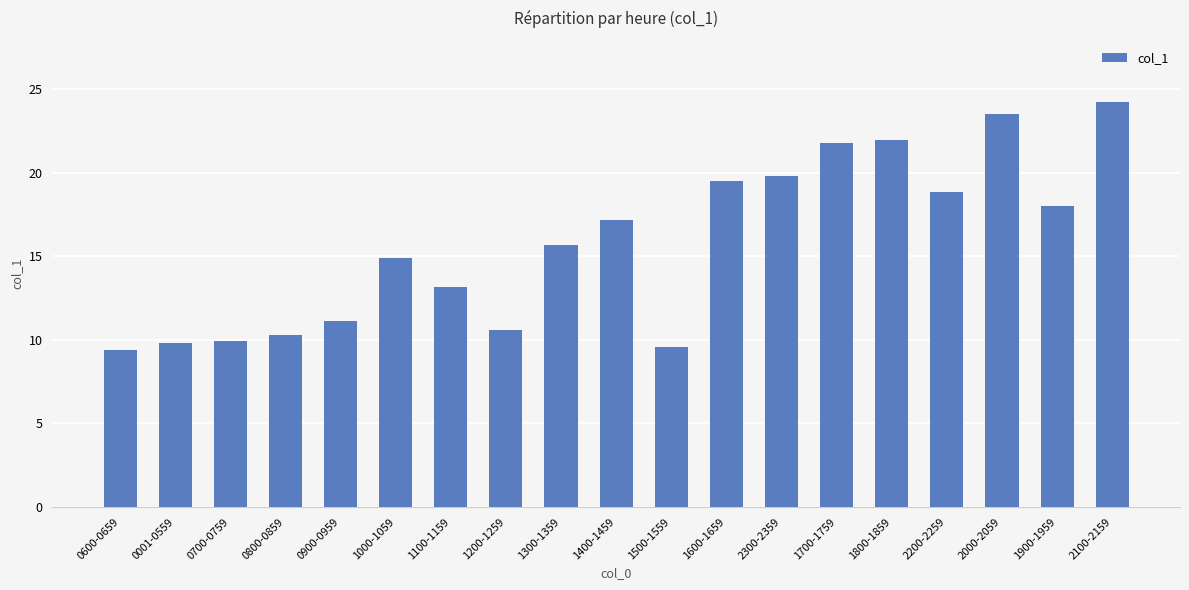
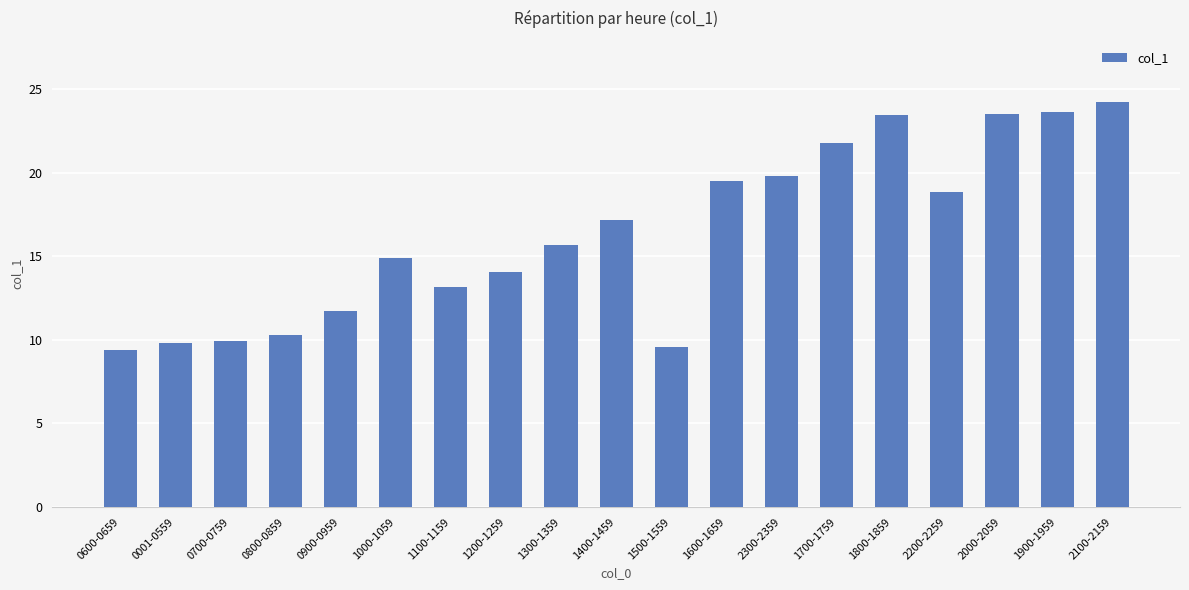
0900-0959: 11.1 -> 11.7
1200-1259: 10.6 -> 14.0
1800-1859: 22.0 -> 23.4
1900-1959: 18.0 -> 23.6
